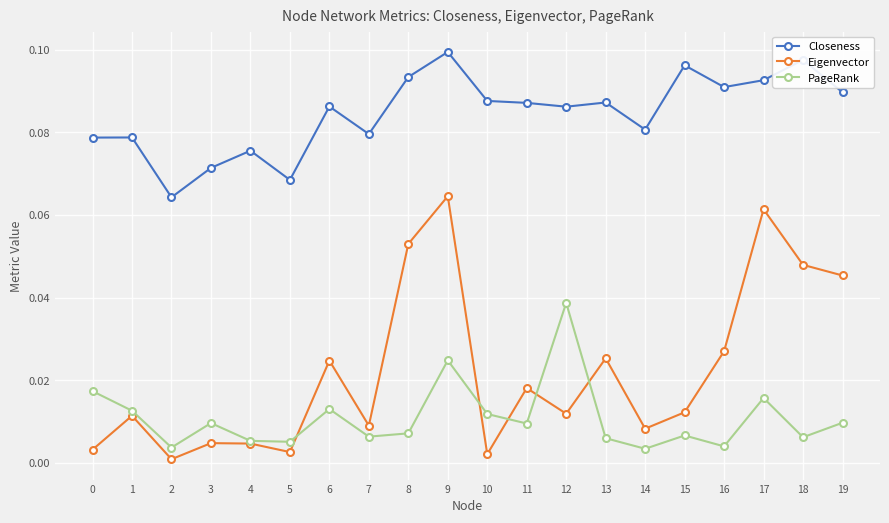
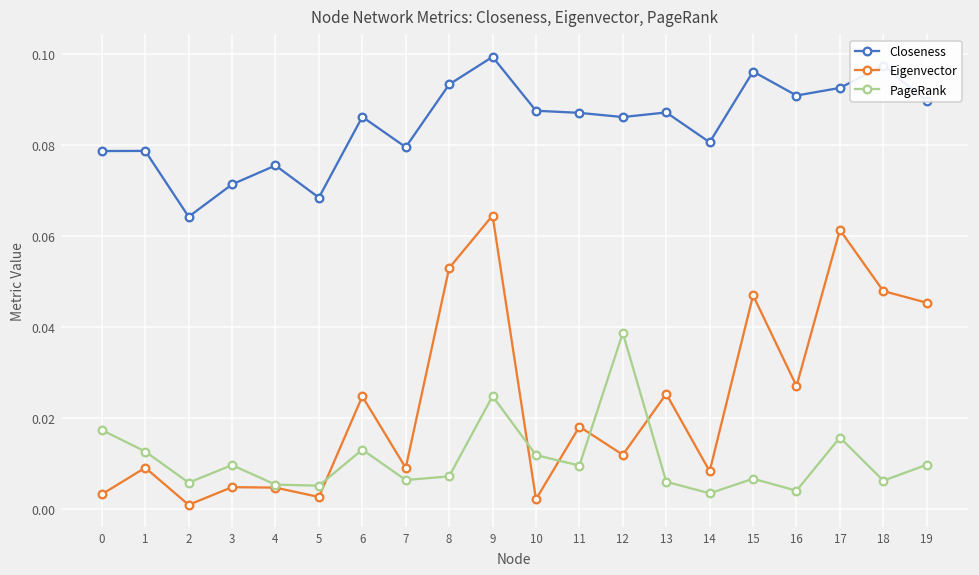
Eigenvector, 1: 0.011 -> 0.009
PageRank, 2: 0.004 -> 0.006
Eigenvector, 15: 0.012 -> 0.047
